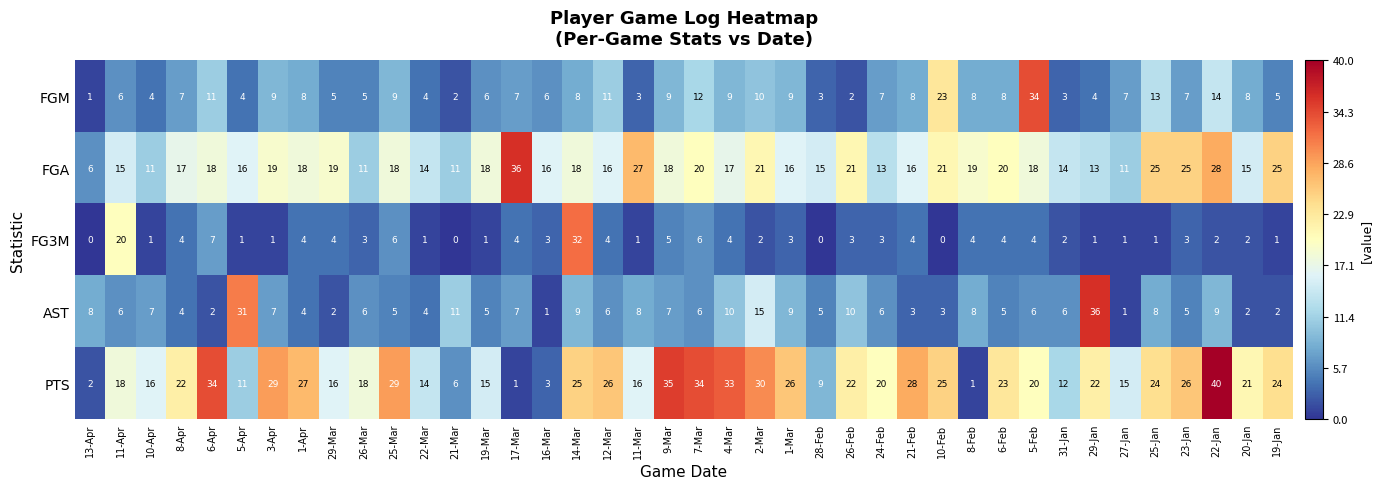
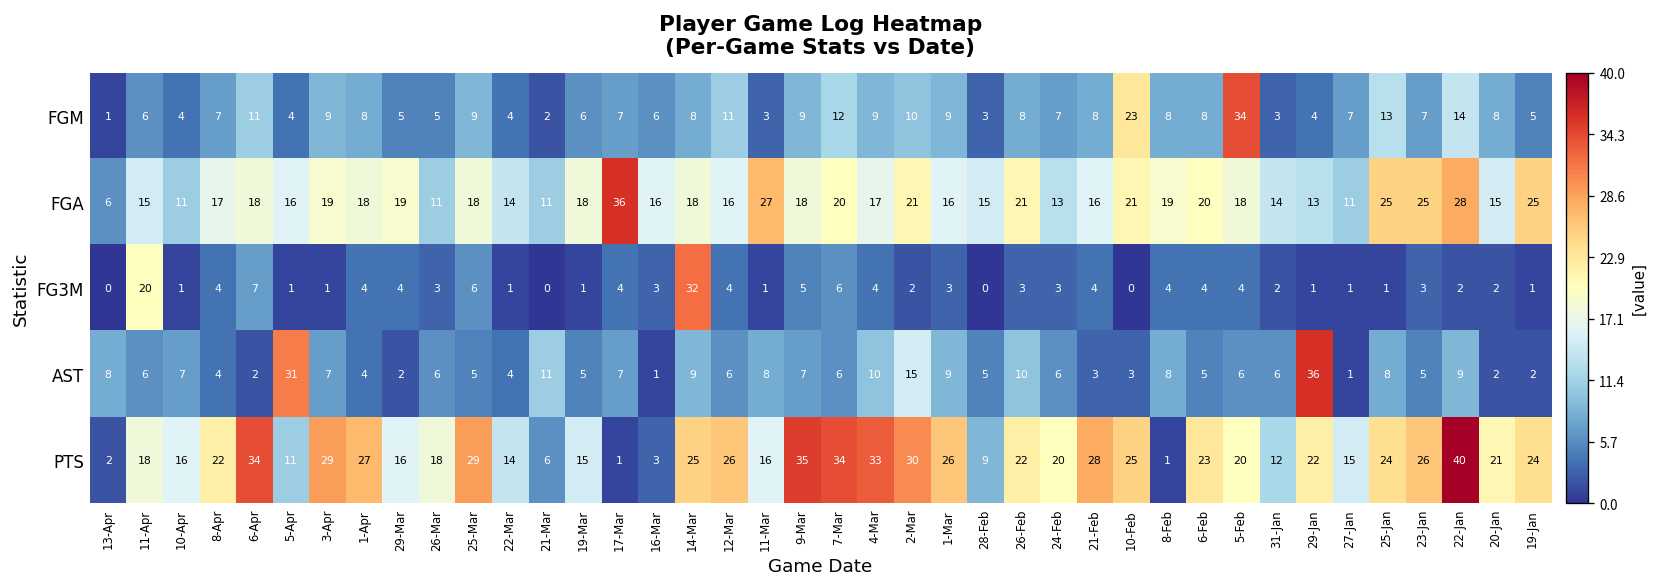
FGM, 26-Feb: 2 -> 8
